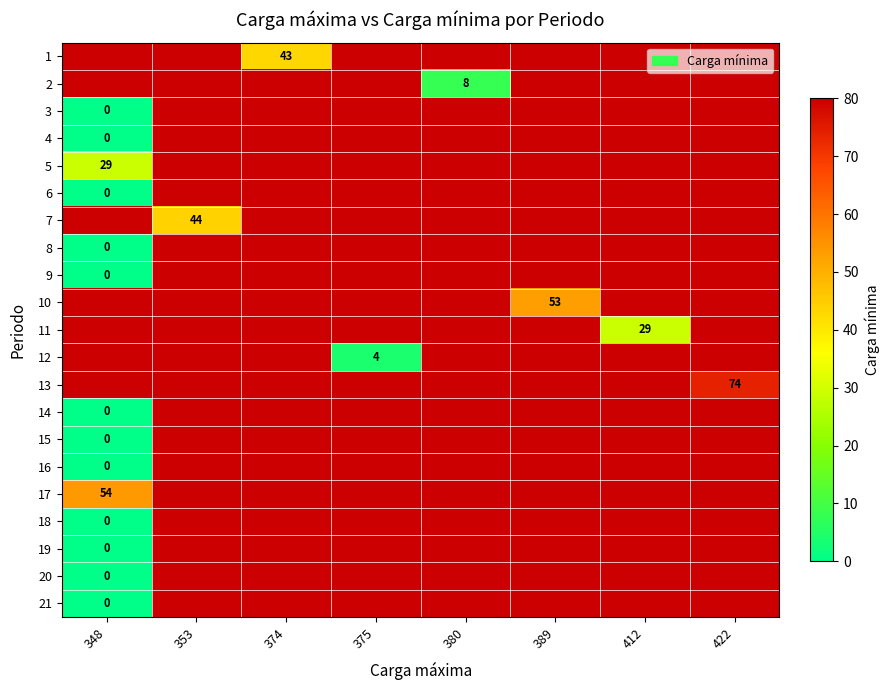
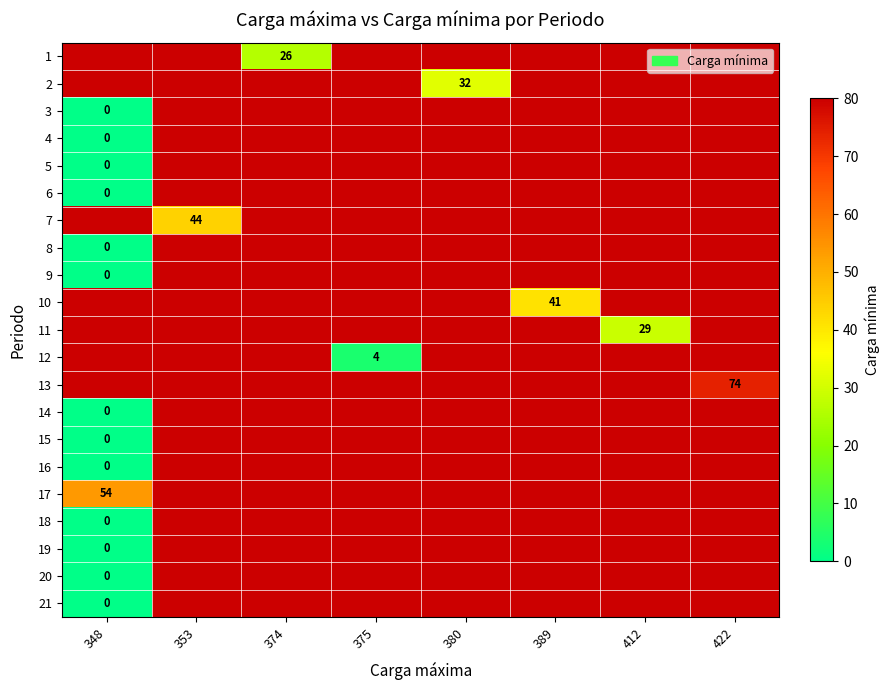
1, 374: 43 -> 26
2, 380: 8 -> 32
5, 348: 29 -> 0
10, 389: 53 -> 41
